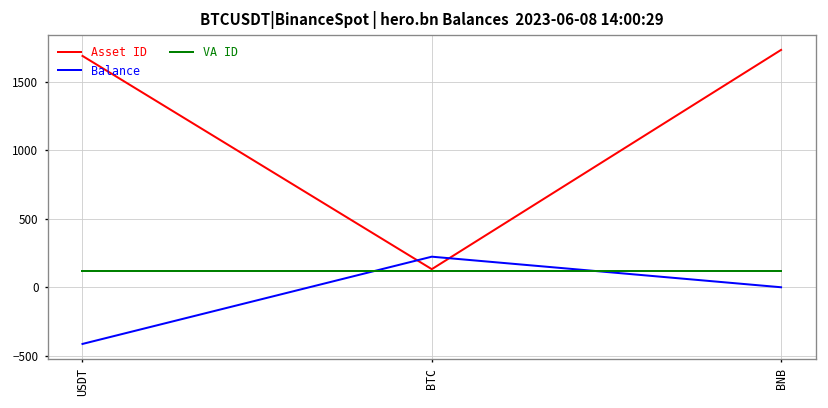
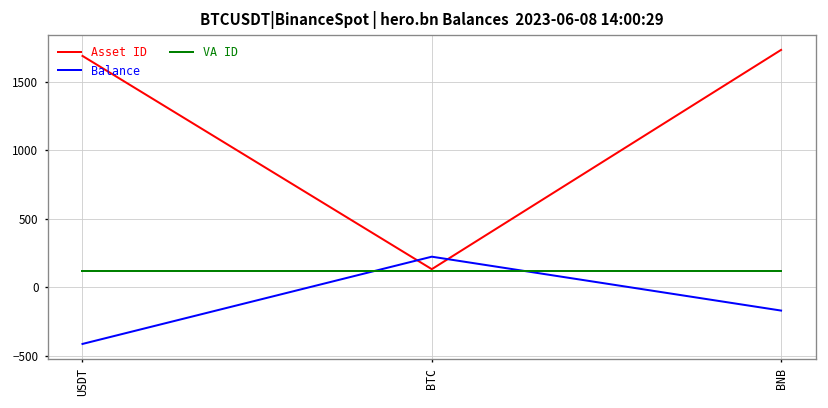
Balance, BNB: 0 -> -170
